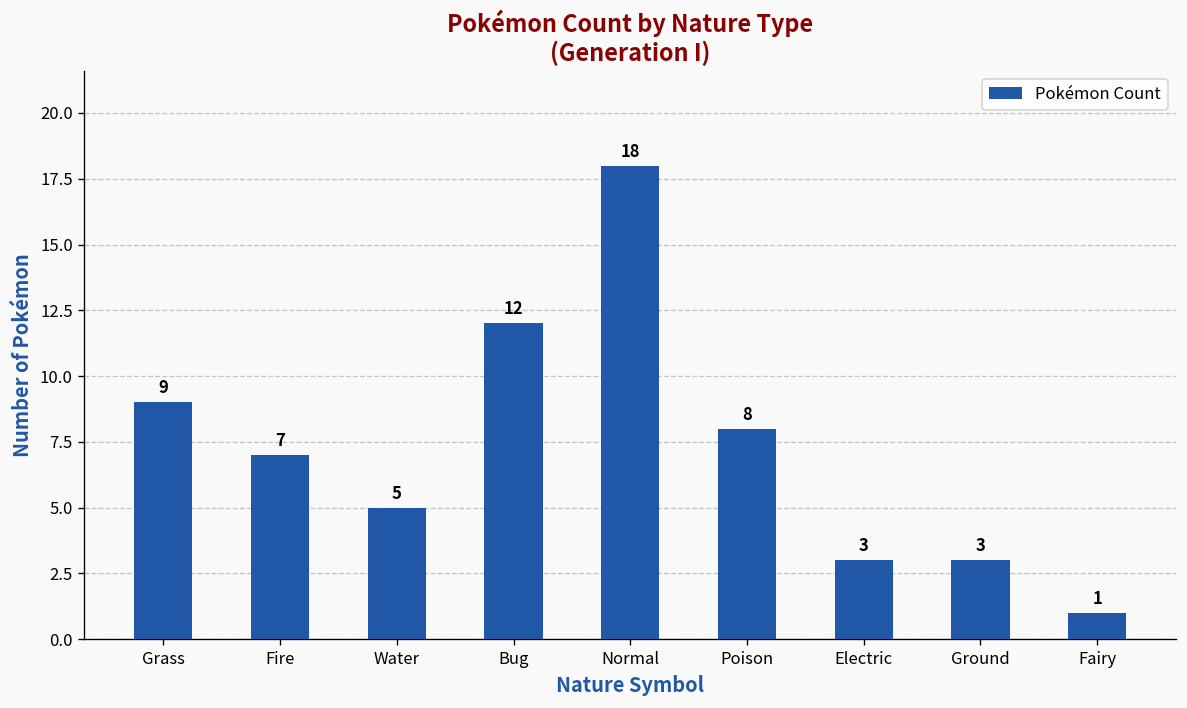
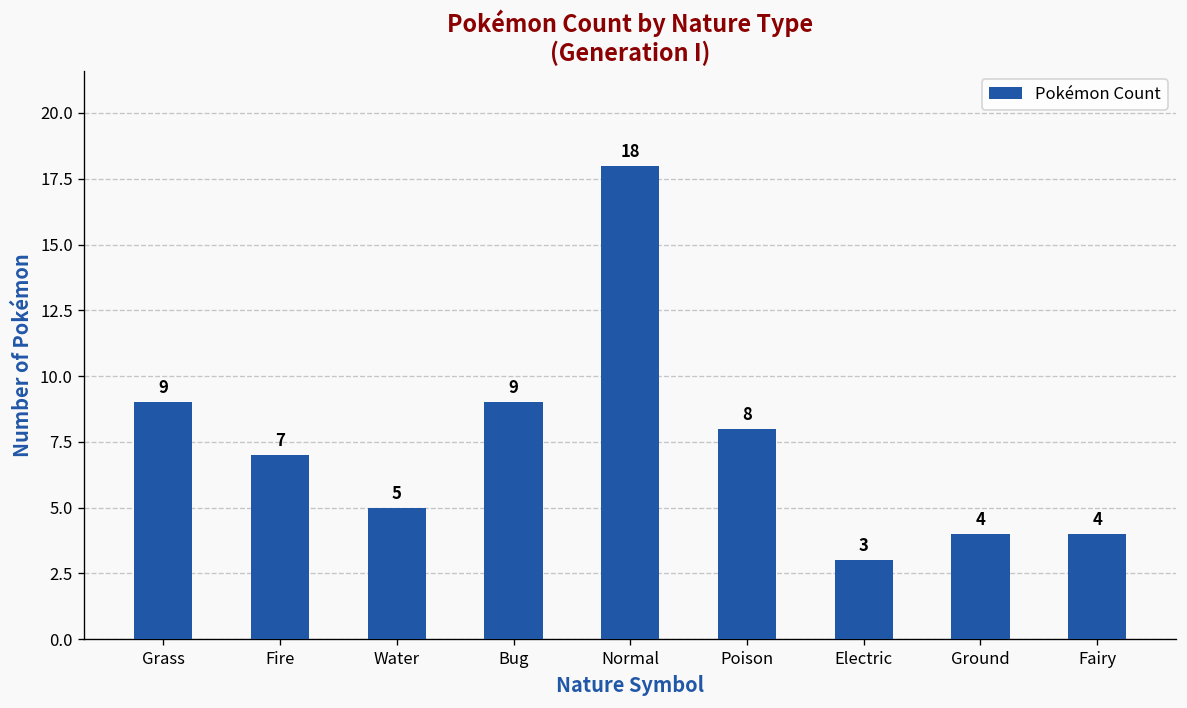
Bug: 12 -> 9
Ground: 3 -> 4
Fairy: 1 -> 4
